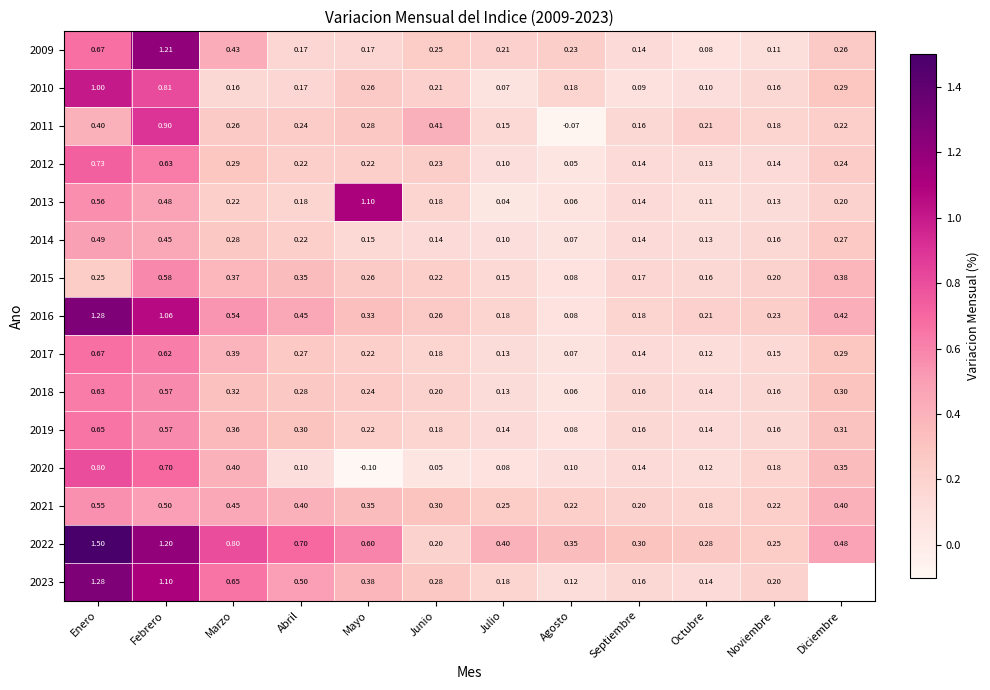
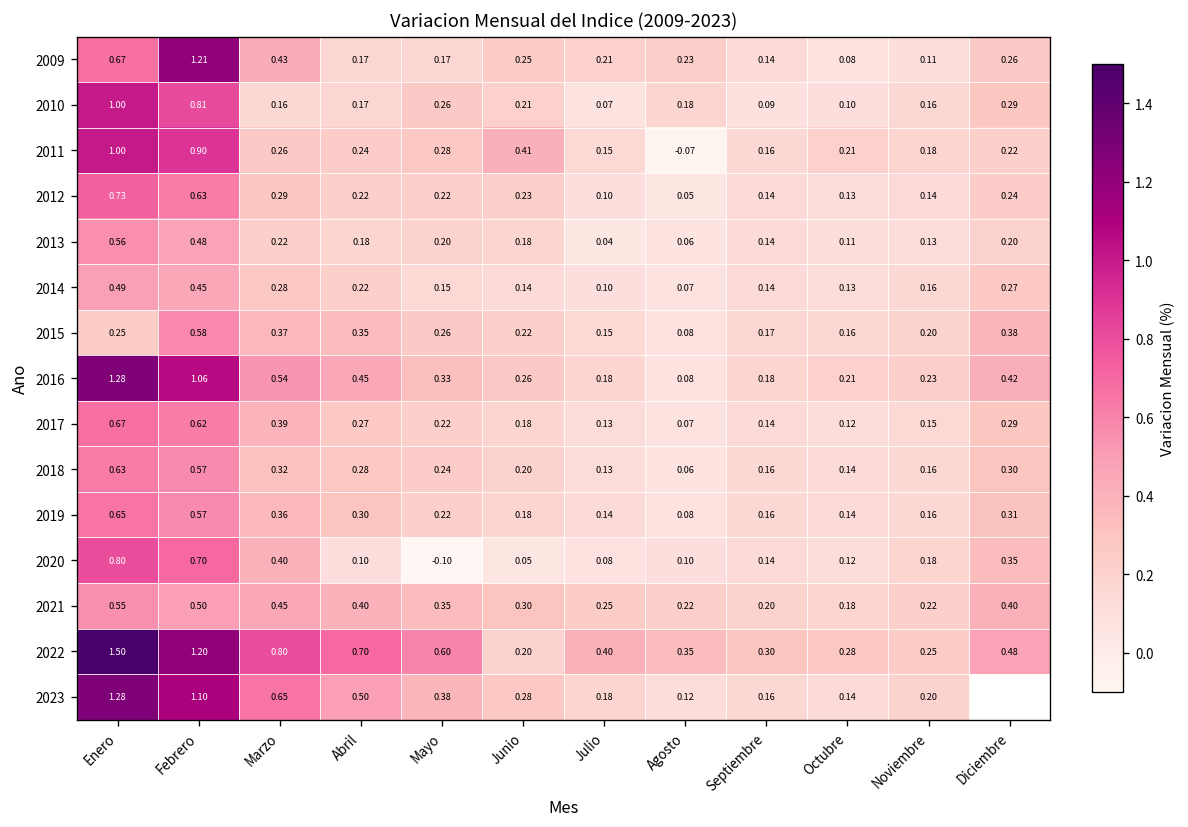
2011, Enero: 0.40 -> 1.00
2013, Mayo: 1.10 -> 0.20
